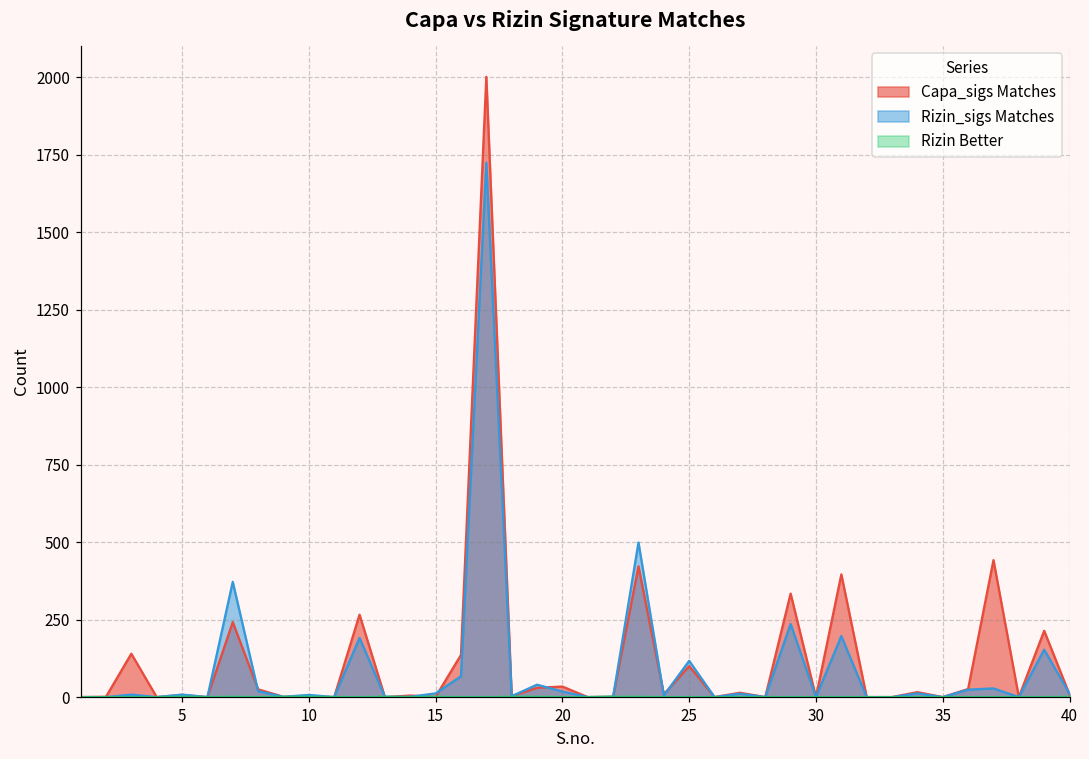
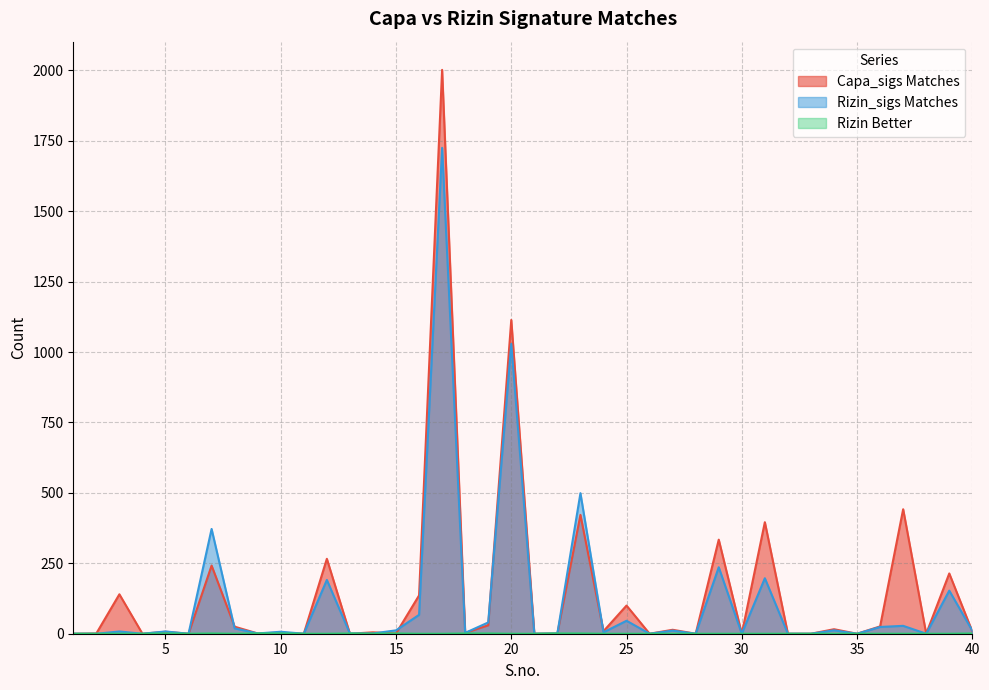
Capa_sigs Matches, 20: 30 -> 1110
Rizin_sigs Matches, 20: 20 -> 1030
Rizin_sigs Matches, 25: 120 -> 50
